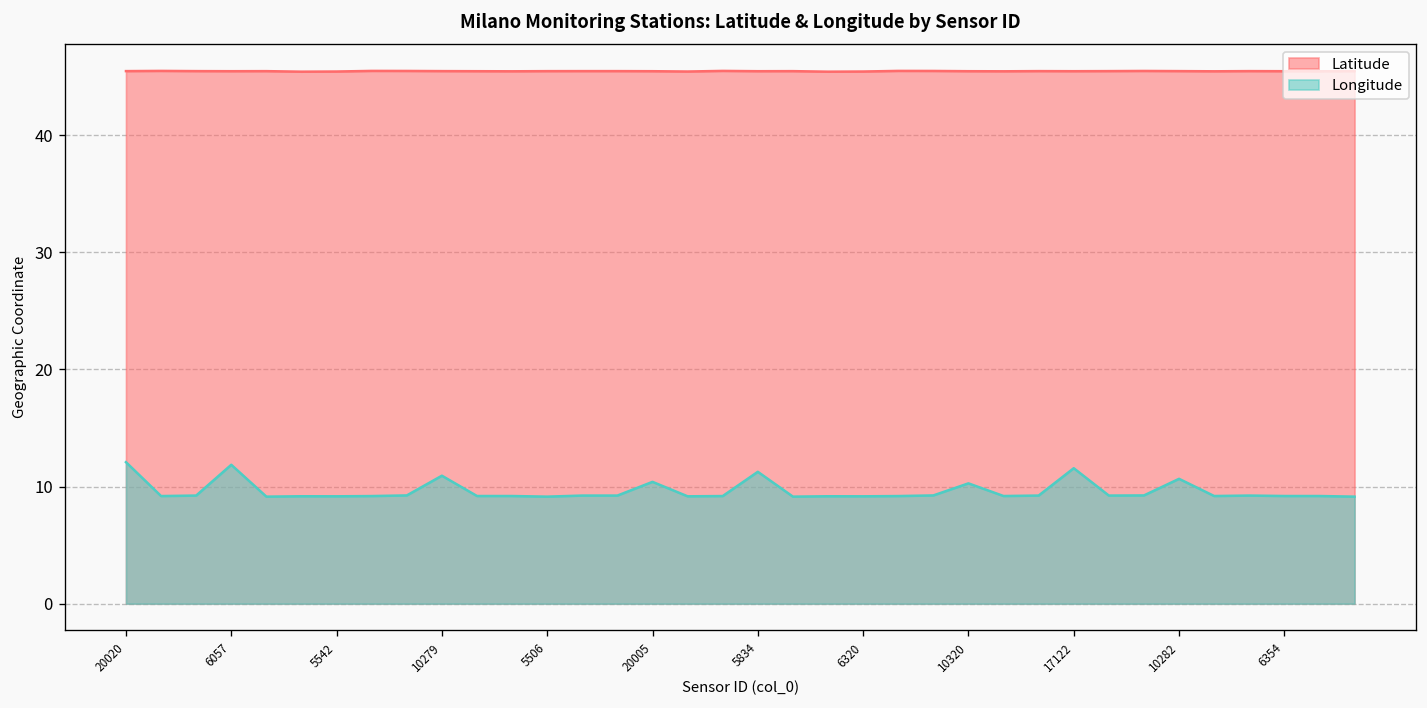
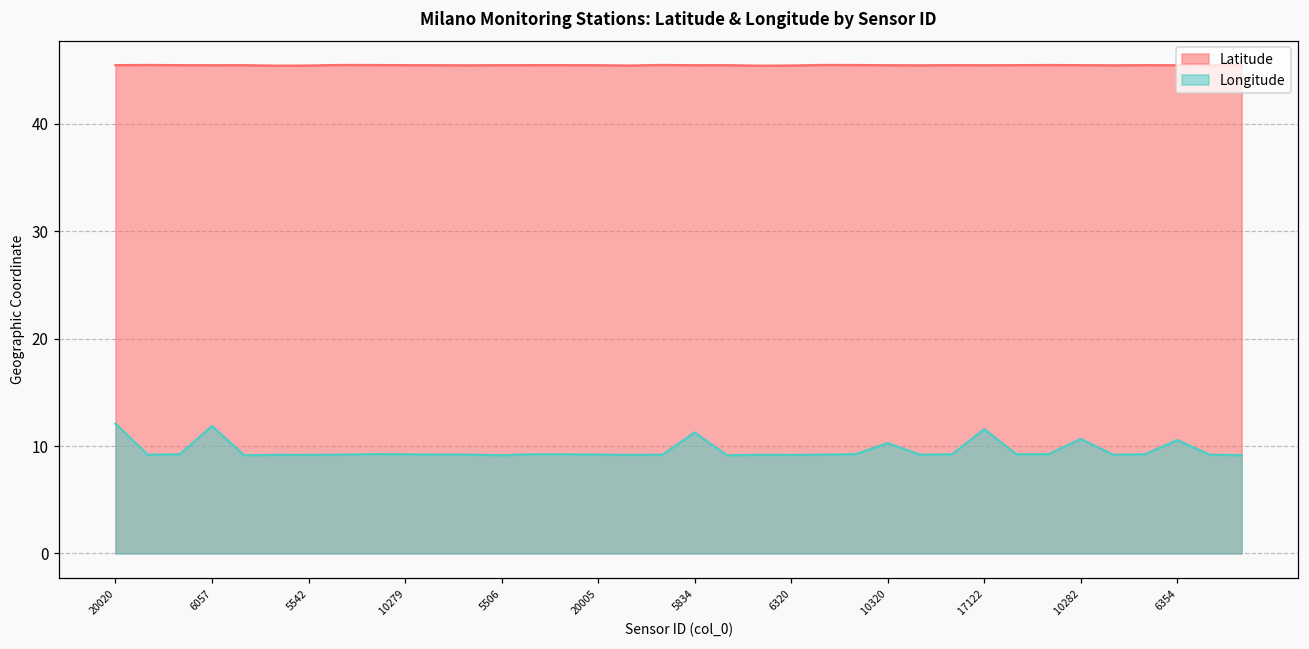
Longitude, 10279: 11 -> 9
Longitude, 20005: 10 -> 9
Longitude, 6354: 9 -> 11
